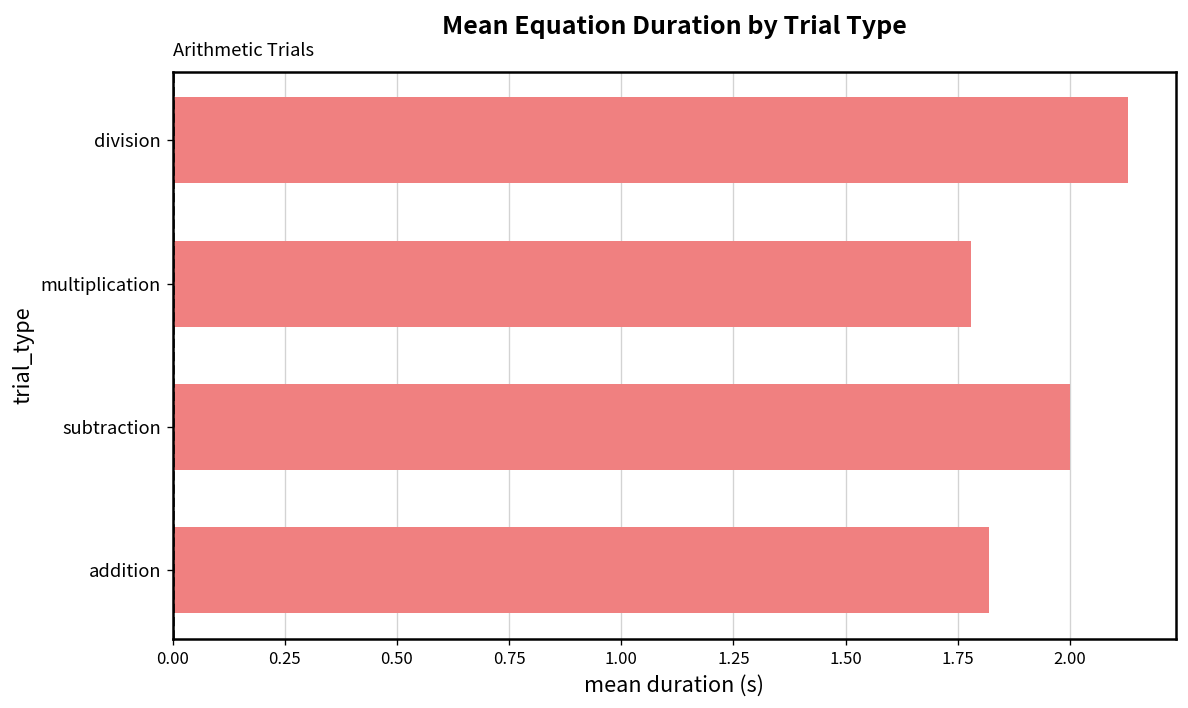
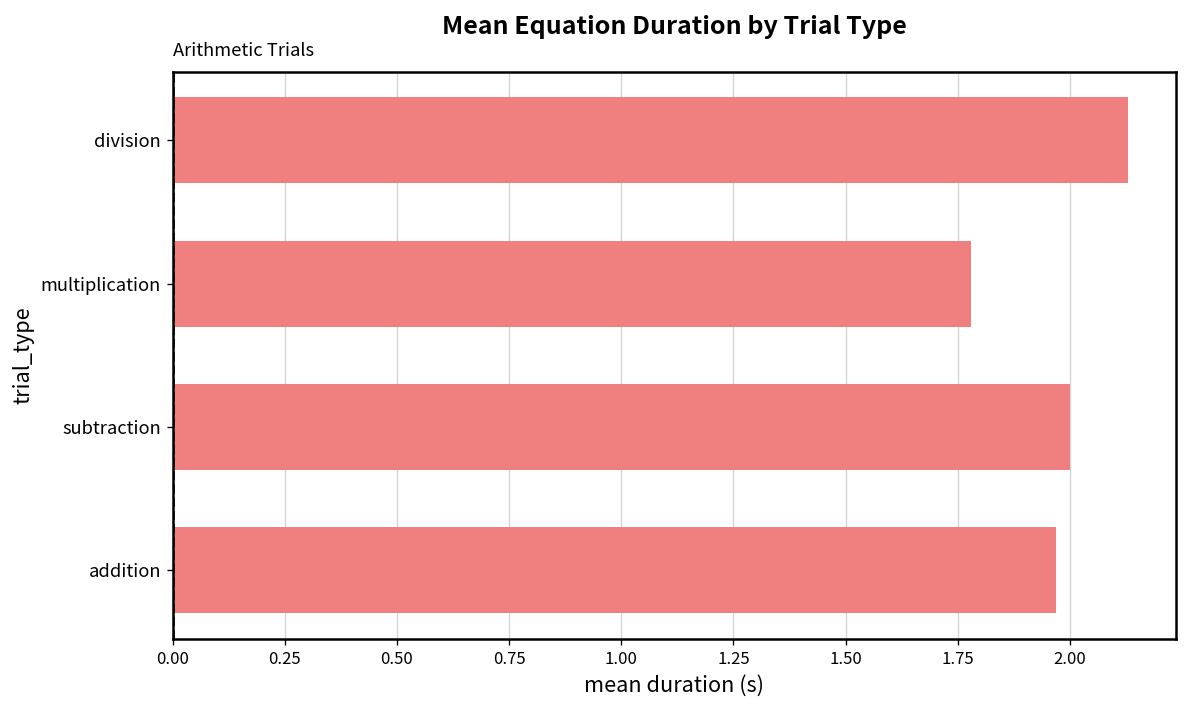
addition: 1.82 -> 1.97
